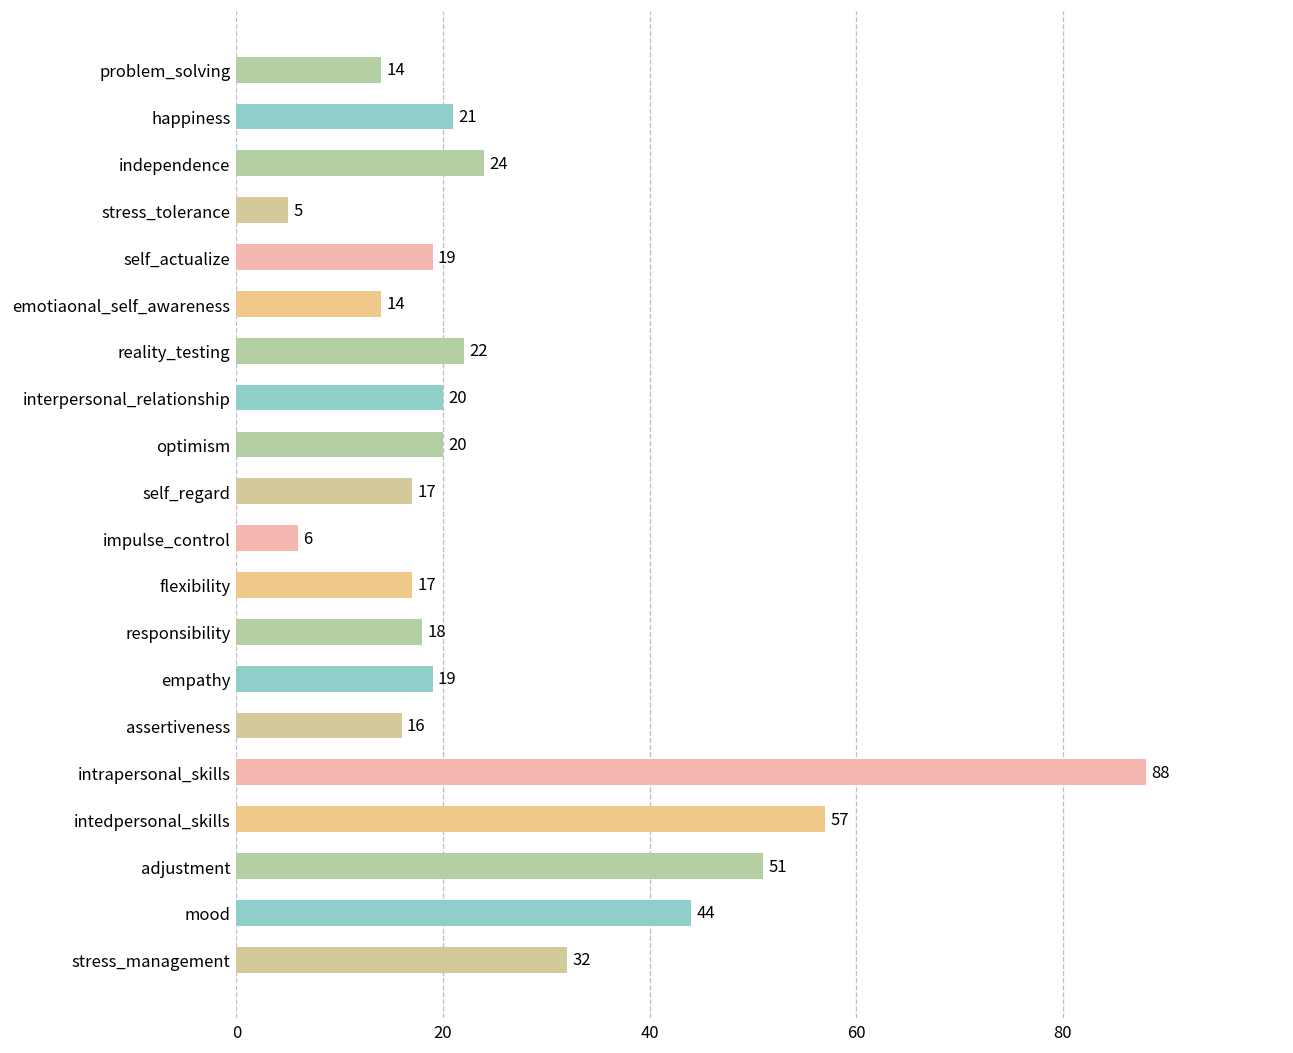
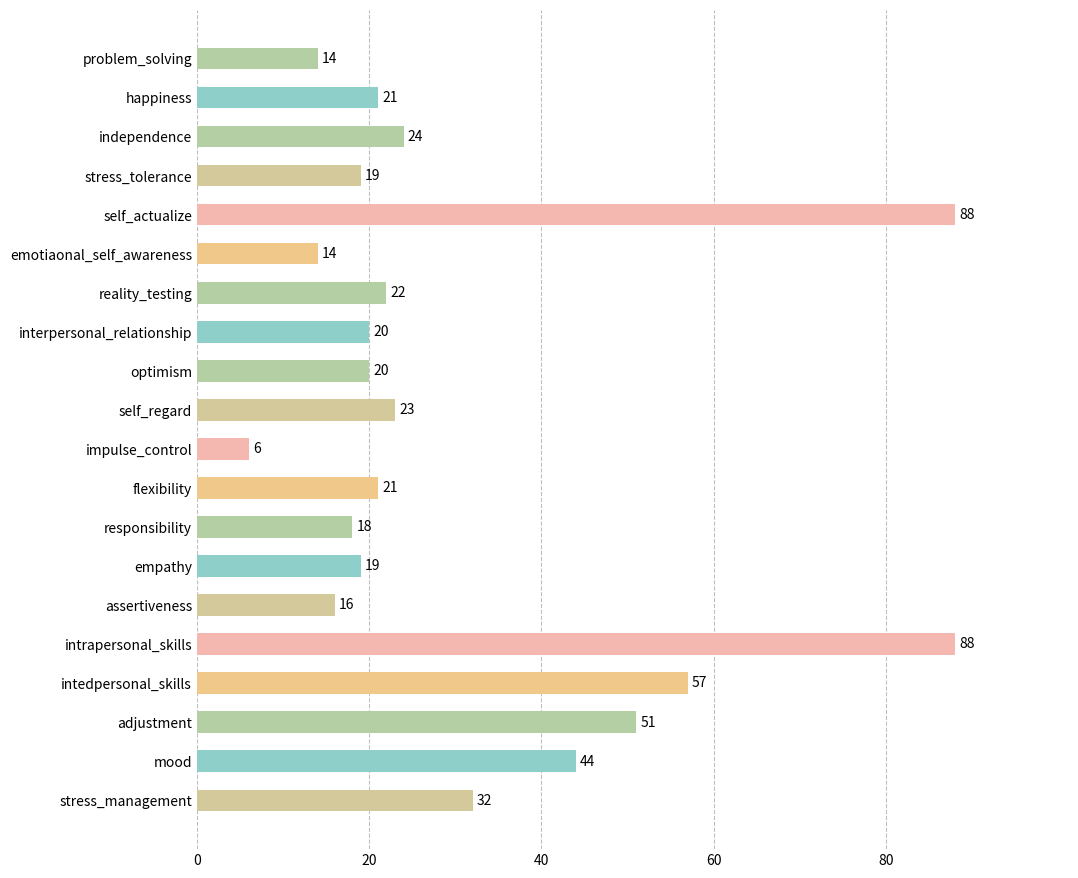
stress_tolerance: 5 -> 19
self_actualize: 19 -> 88
self_regard: 17 -> 23
flexibility: 17 -> 21
